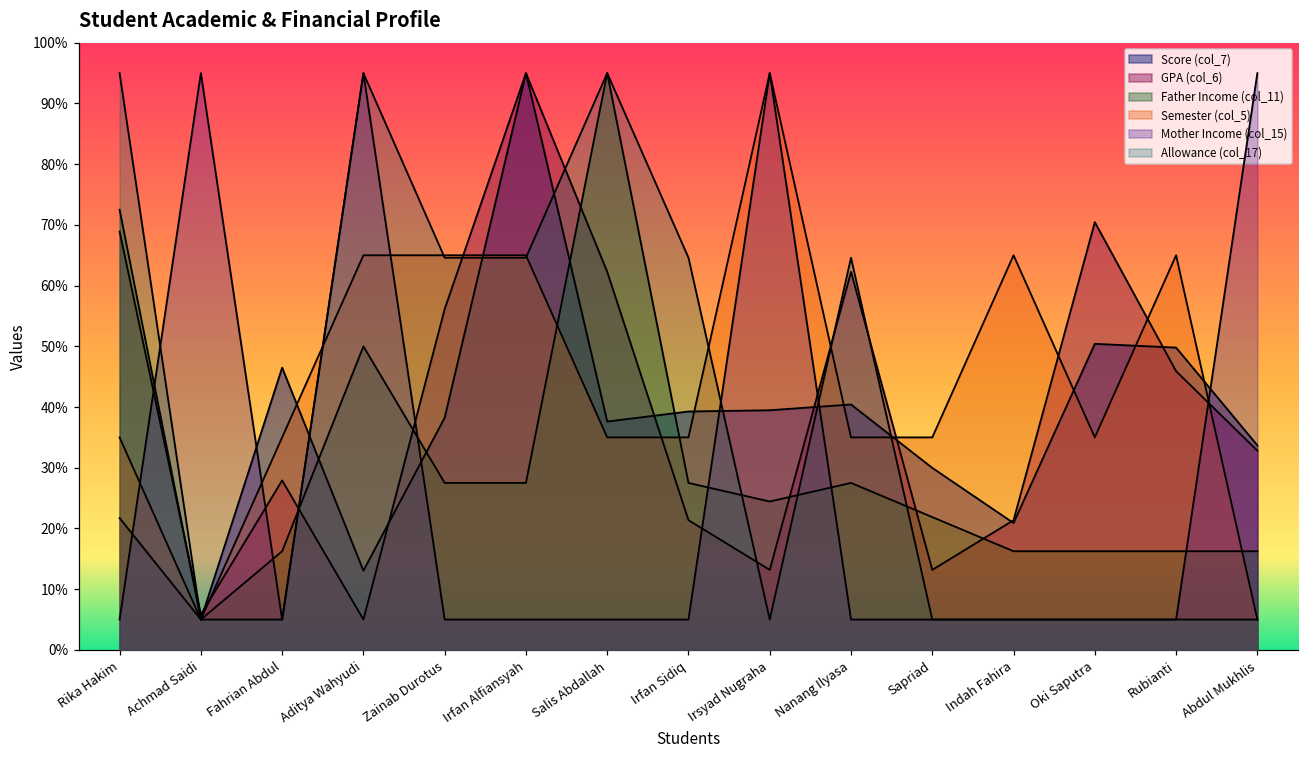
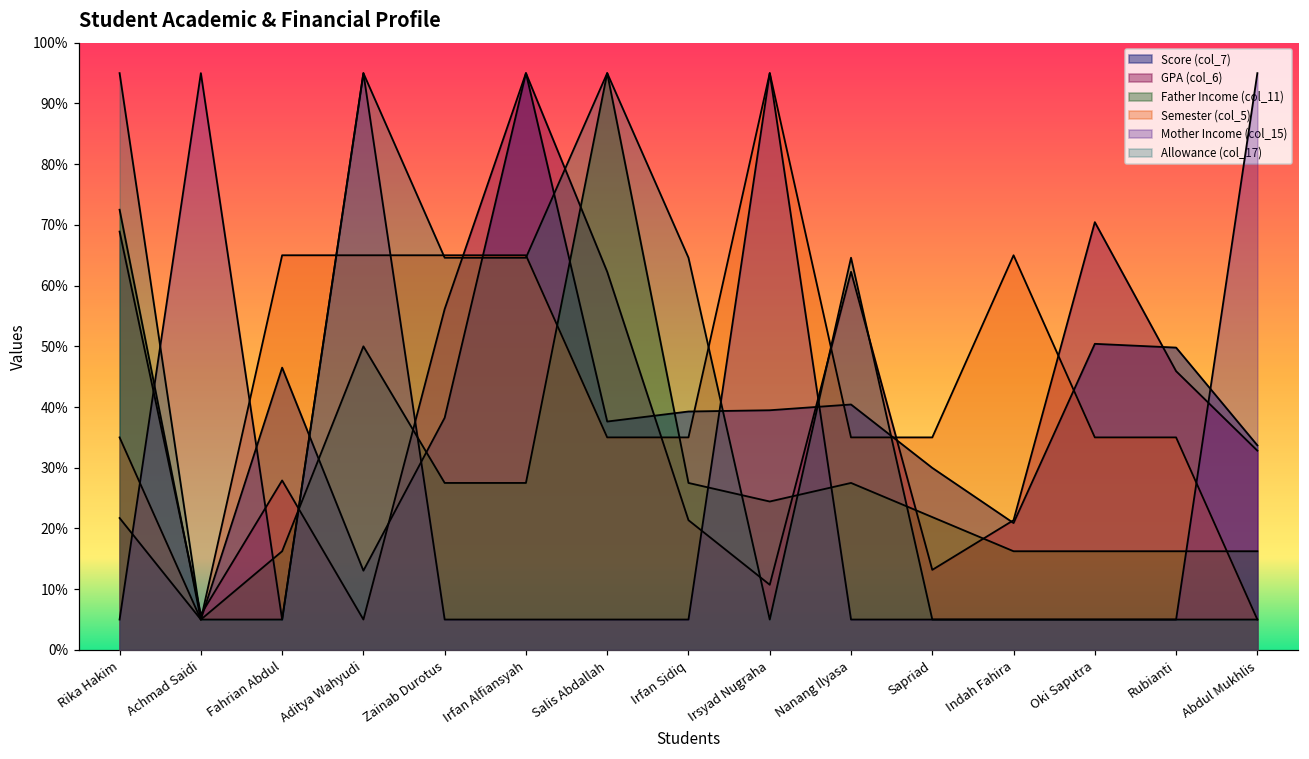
Semester (col_5), Fahrian Abdul: 35% -> 65%
GPA (col_6), Irsyad Nugraha: 13% -> 11%
Semester (col_5), Rubianti: 65% -> 35%
